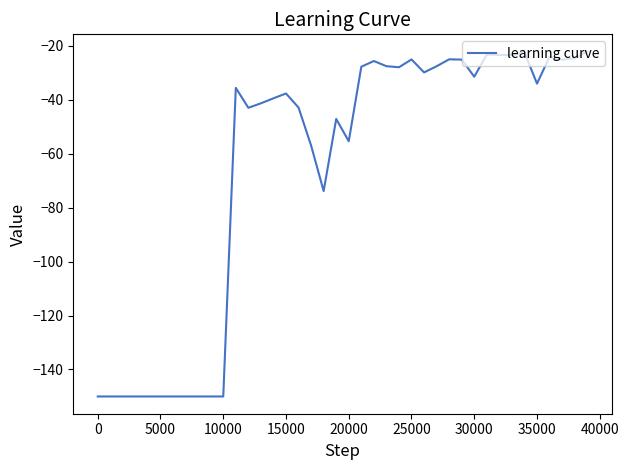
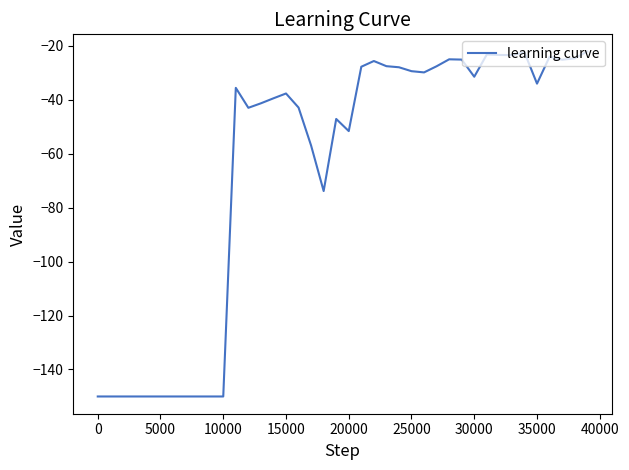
20000: -55 -> -52
25000: -25 -> -29
